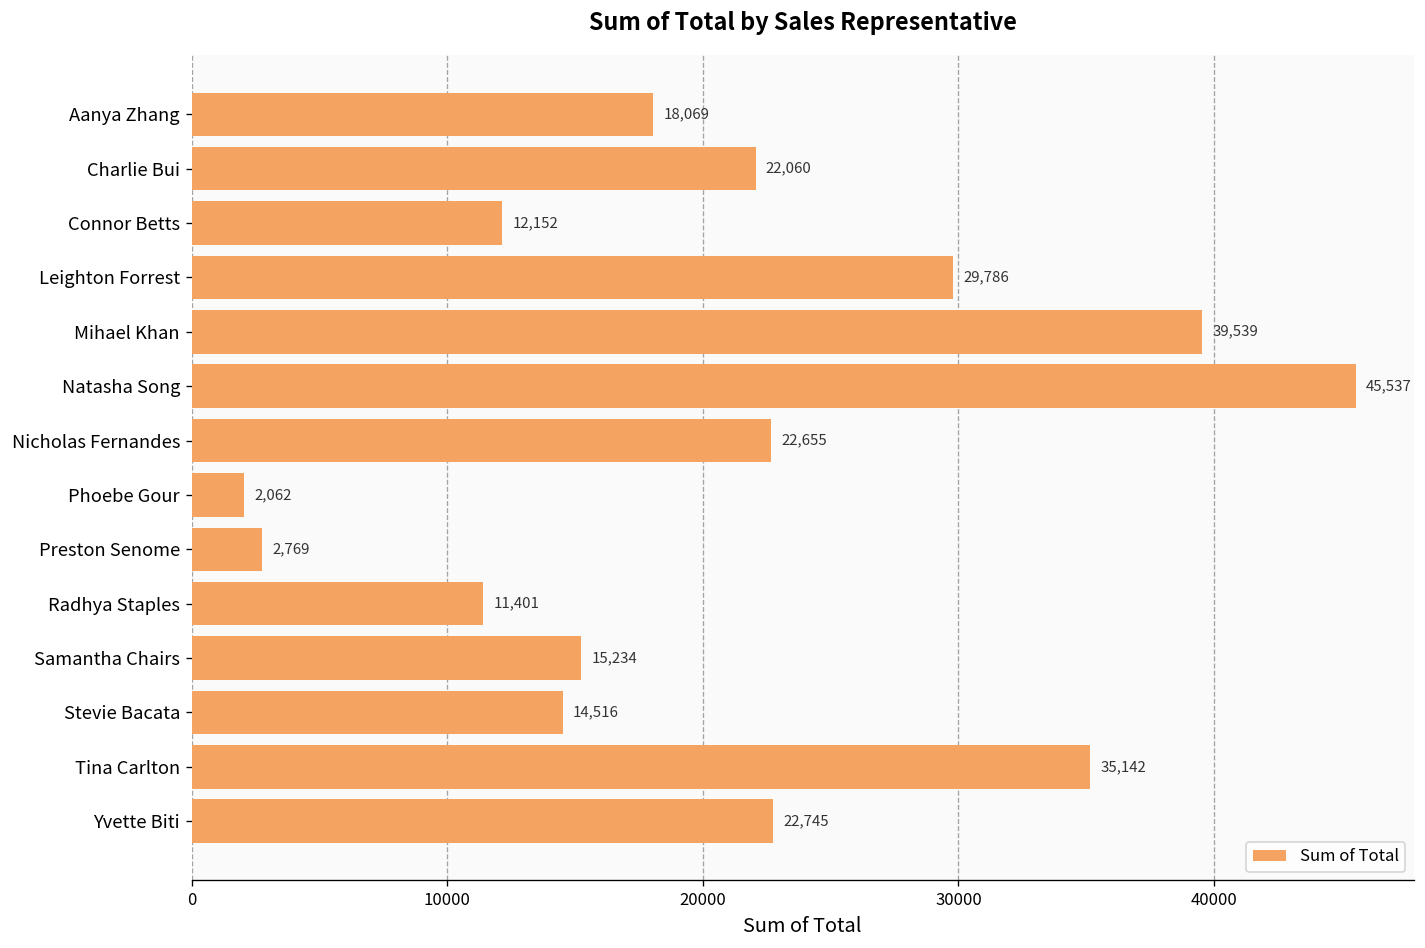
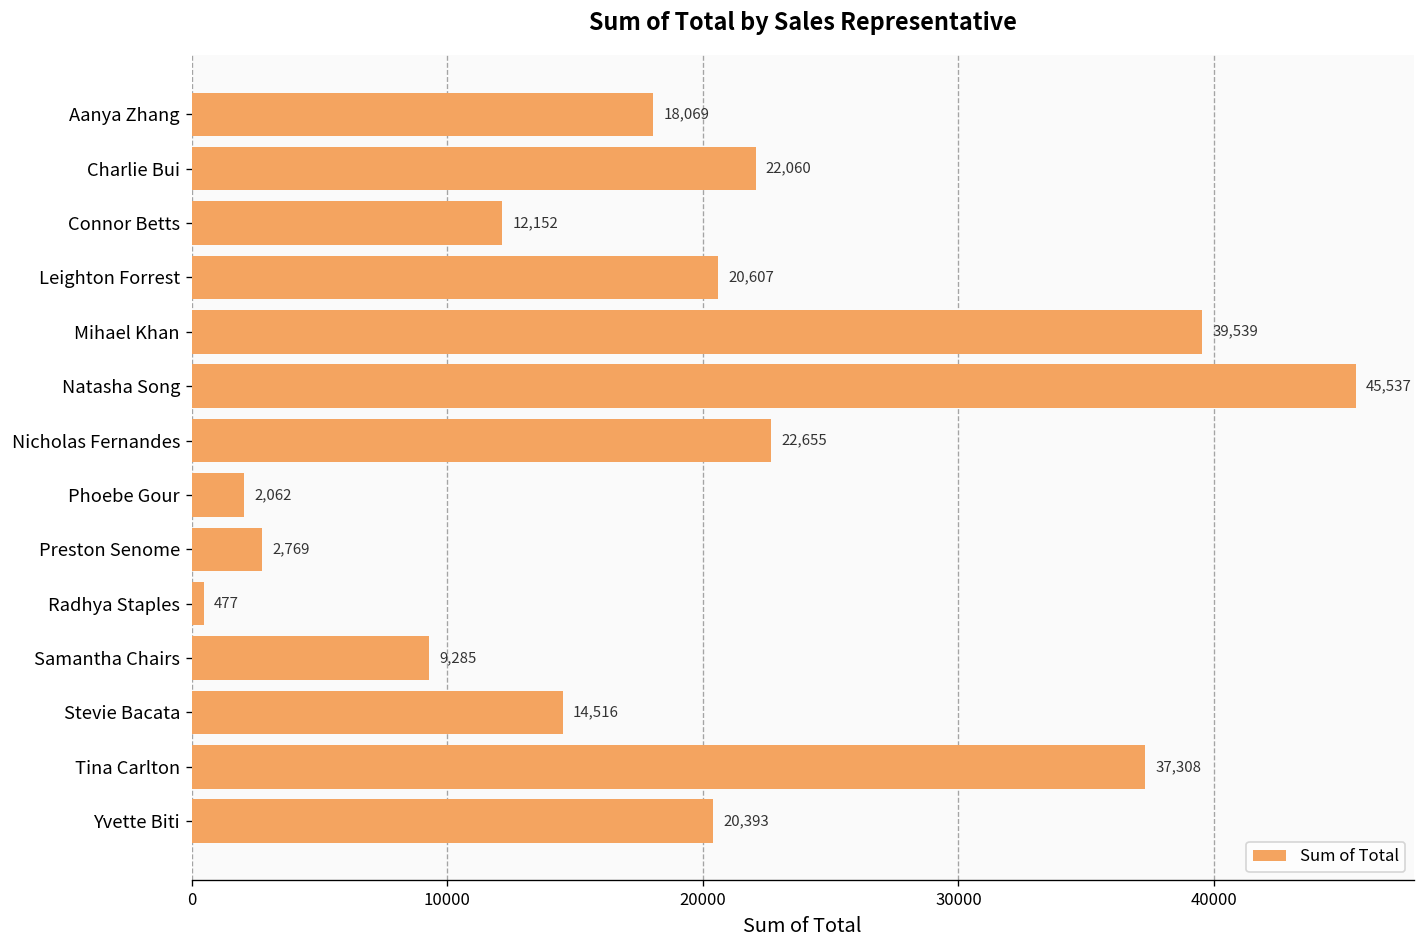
Leighton Forrest: 29,786 -> 20,607
Radhya Staples: 11,401 -> 477
Samantha Chairs: 15,234 -> 9,285
Tina Carlton: 35,142 -> 37,308
Yvette Biti: 22,745 -> 20,393
